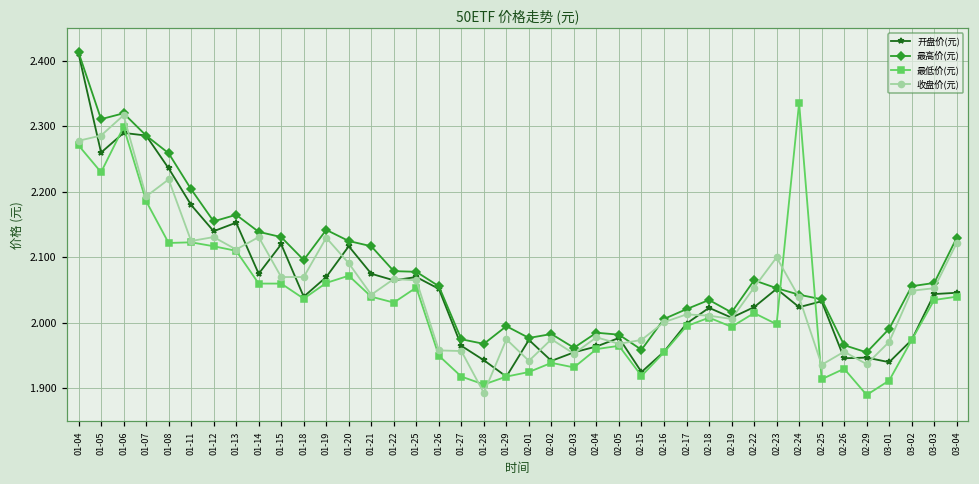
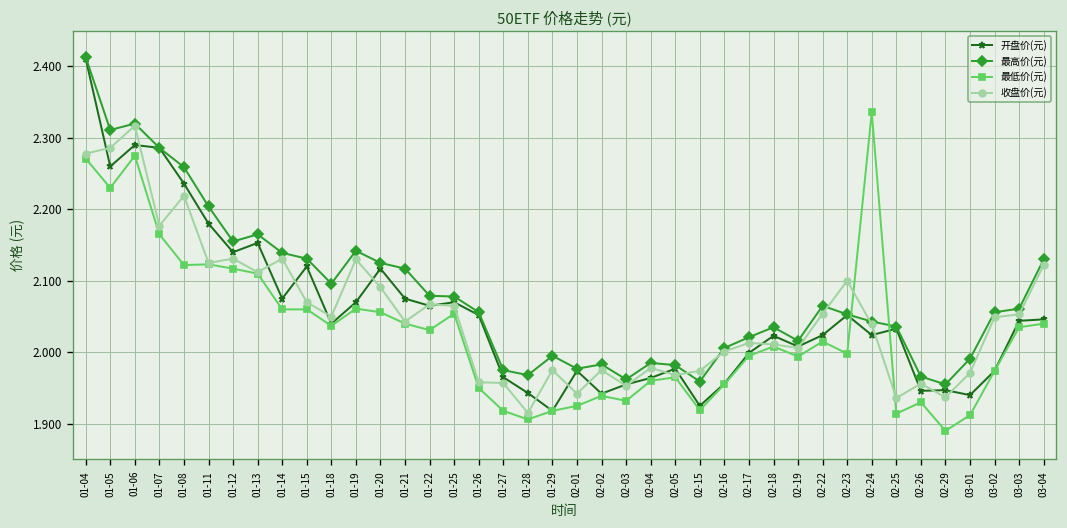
最低价(元), 01-06: 2.30 -> 2.28
最低价(元), 01-07: 2.19 -> 2.17
收盘价(元), 01-07: 2.19 -> 2.18
收盘价(元), 01-18: 2.07 -> 2.05
最低价(元), 01-20: 2.07 -> 2.06
收盘价(元), 01-28: 1.89 -> 1.92
